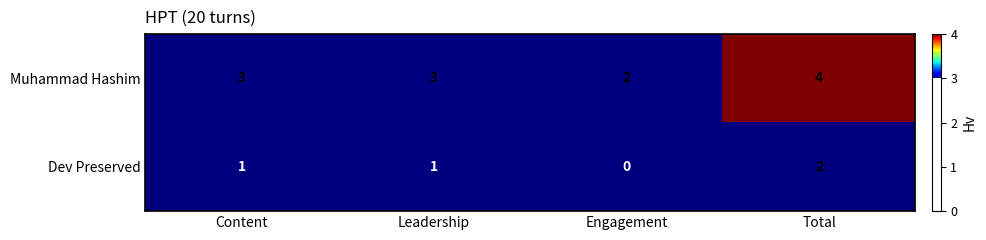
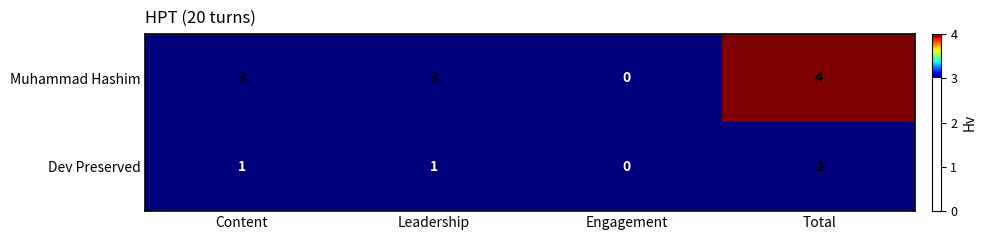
Muhammad Hashim, Engagement: 2 -> 0
